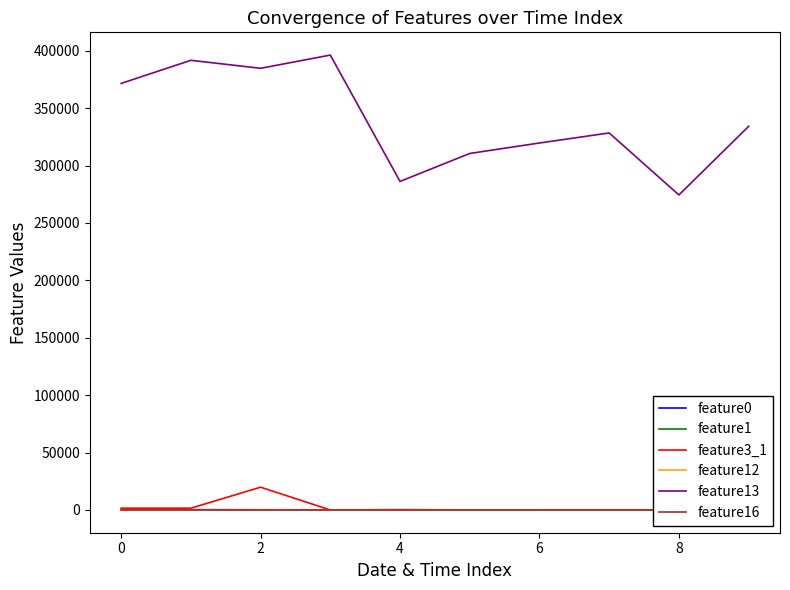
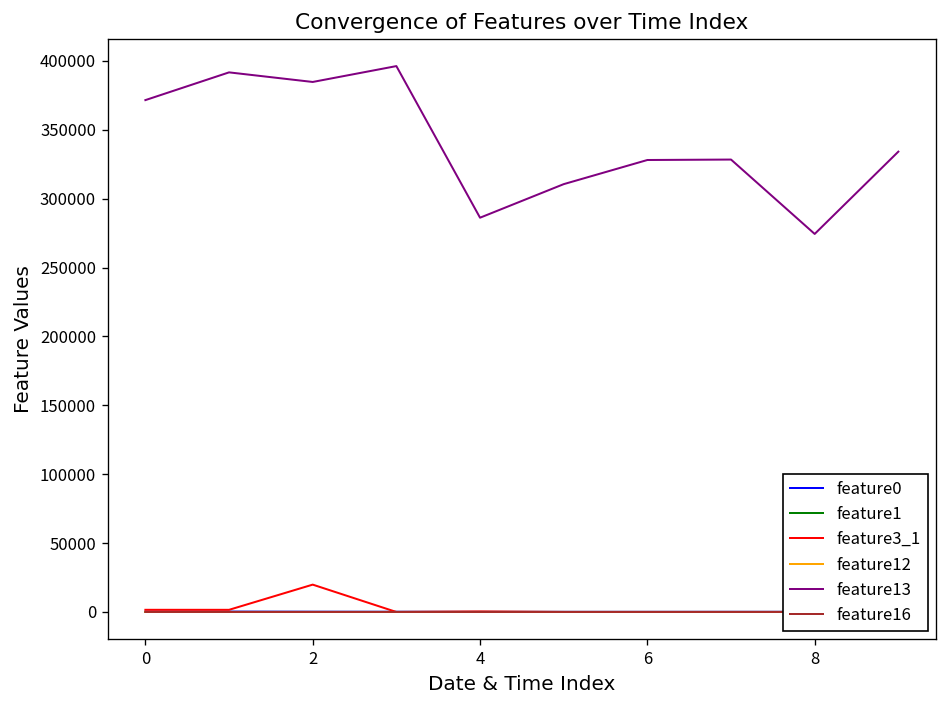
feature13, 6: 320000 -> 328000
